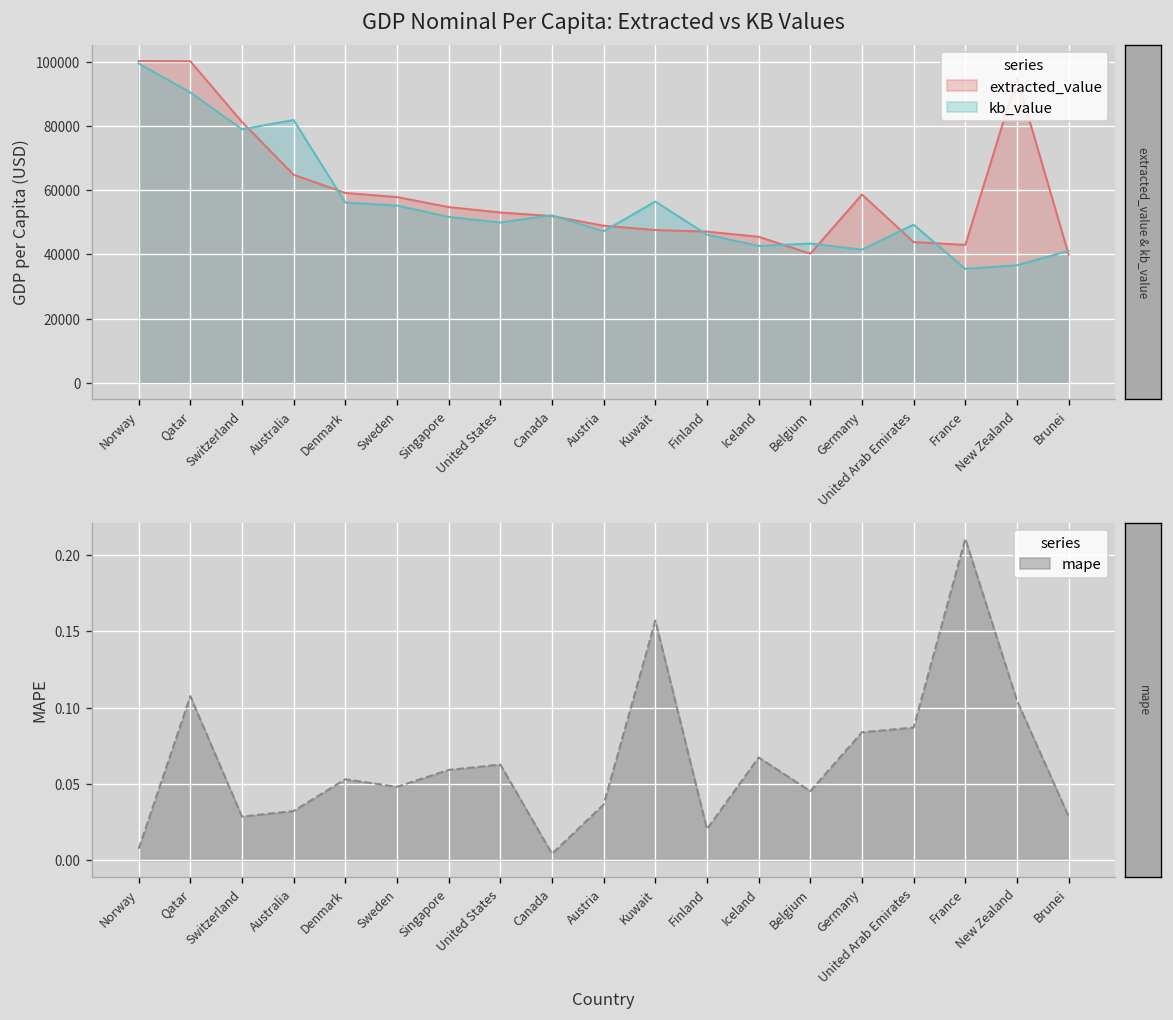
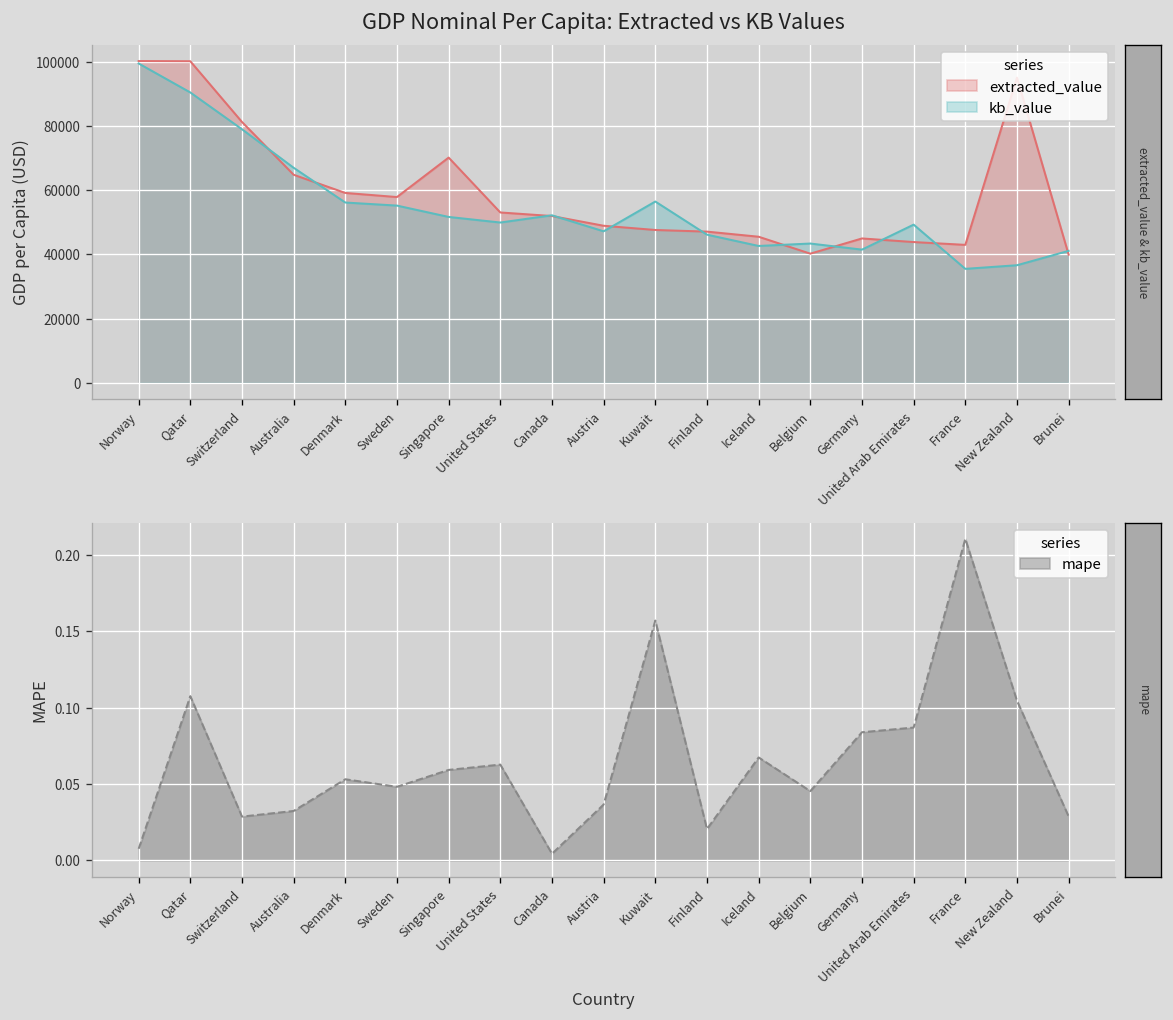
GDP Nominal Per Capita: Extracted vs KB Values, kb_value, Australia: 82000 -> 67000
GDP Nominal Per Capita: Extracted vs KB Values, extracted_value, Singapore: 55000 -> 70000
GDP Nominal Per Capita: Extracted vs KB Values, extracted_value, Germany: 59000 -> 45000
